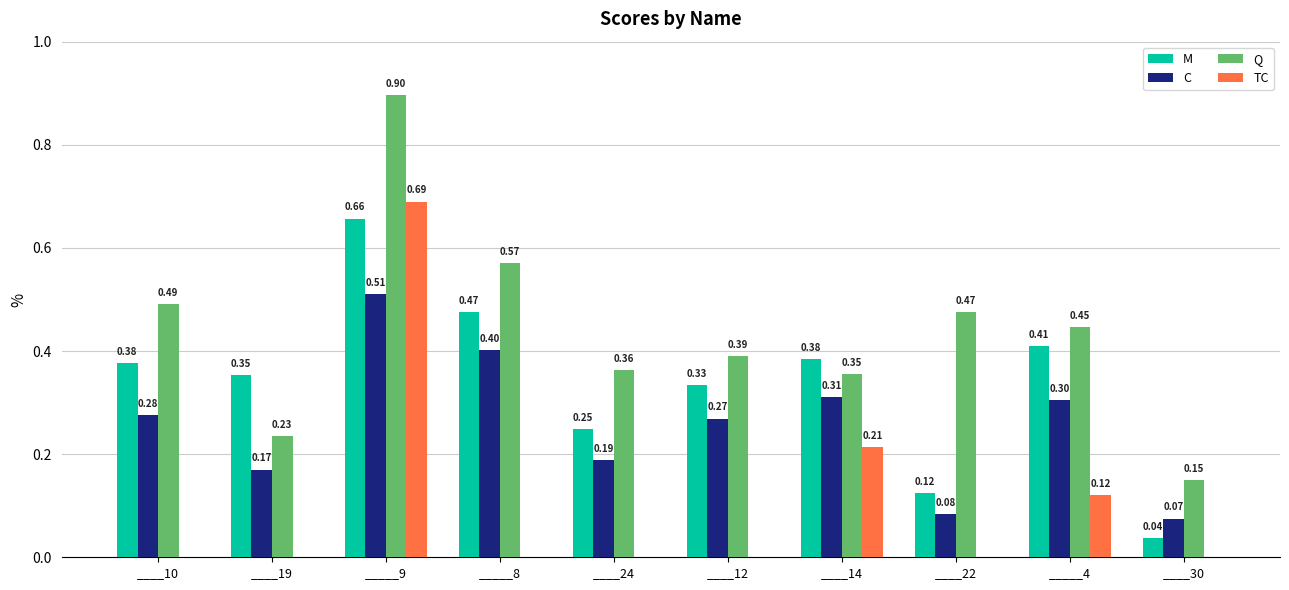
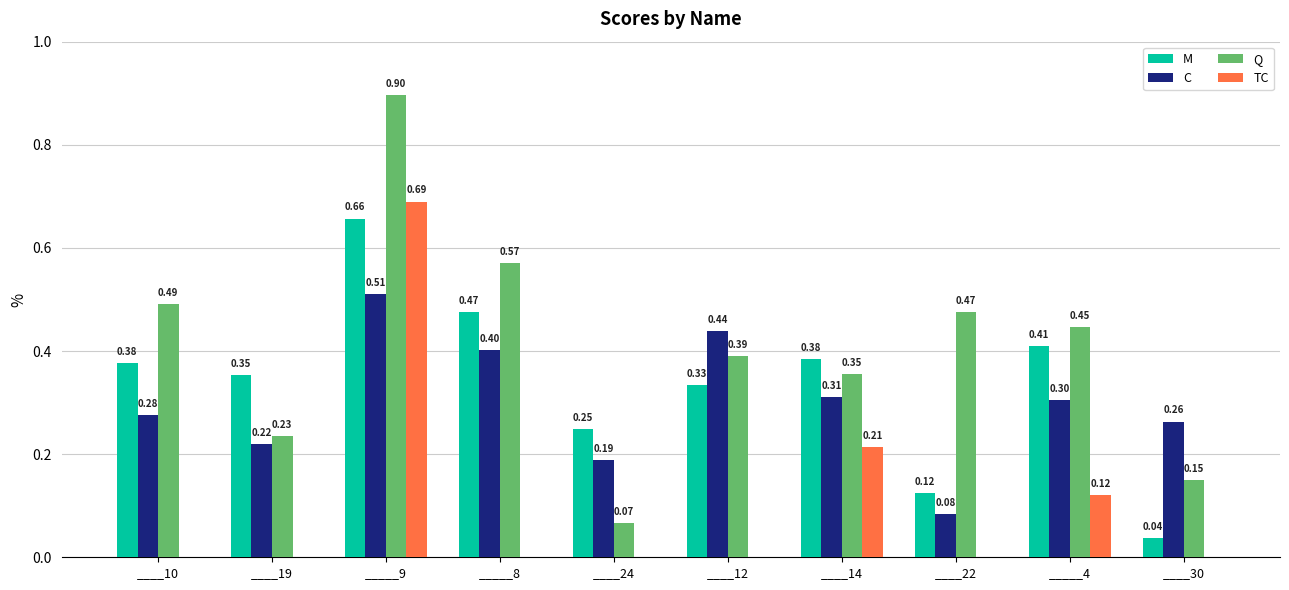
C, ____19: 0.17 -> 0.22
Q, ____24: 0.36 -> 0.07
C, ____12: 0.27 -> 0.44
C, ____30: 0.07 -> 0.26
